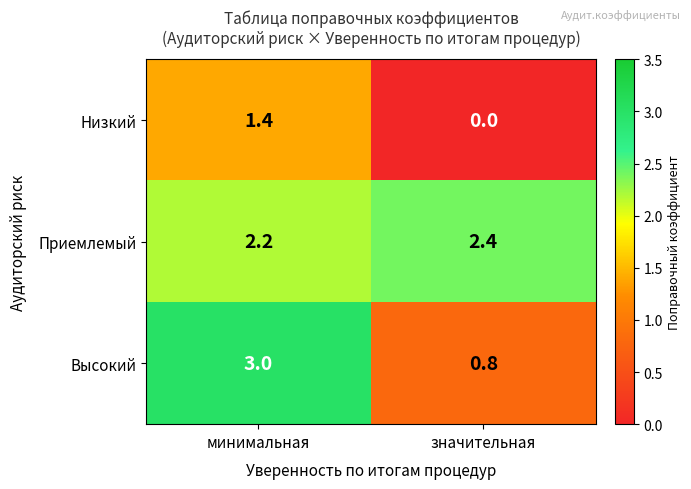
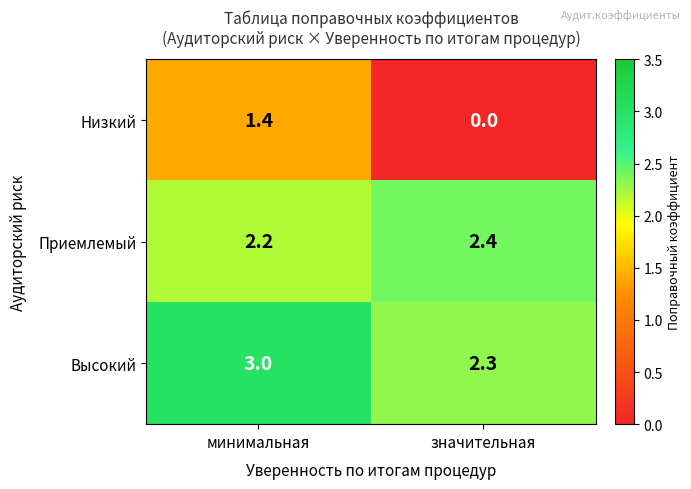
Высокий, значительная: 0.8 -> 2.3
